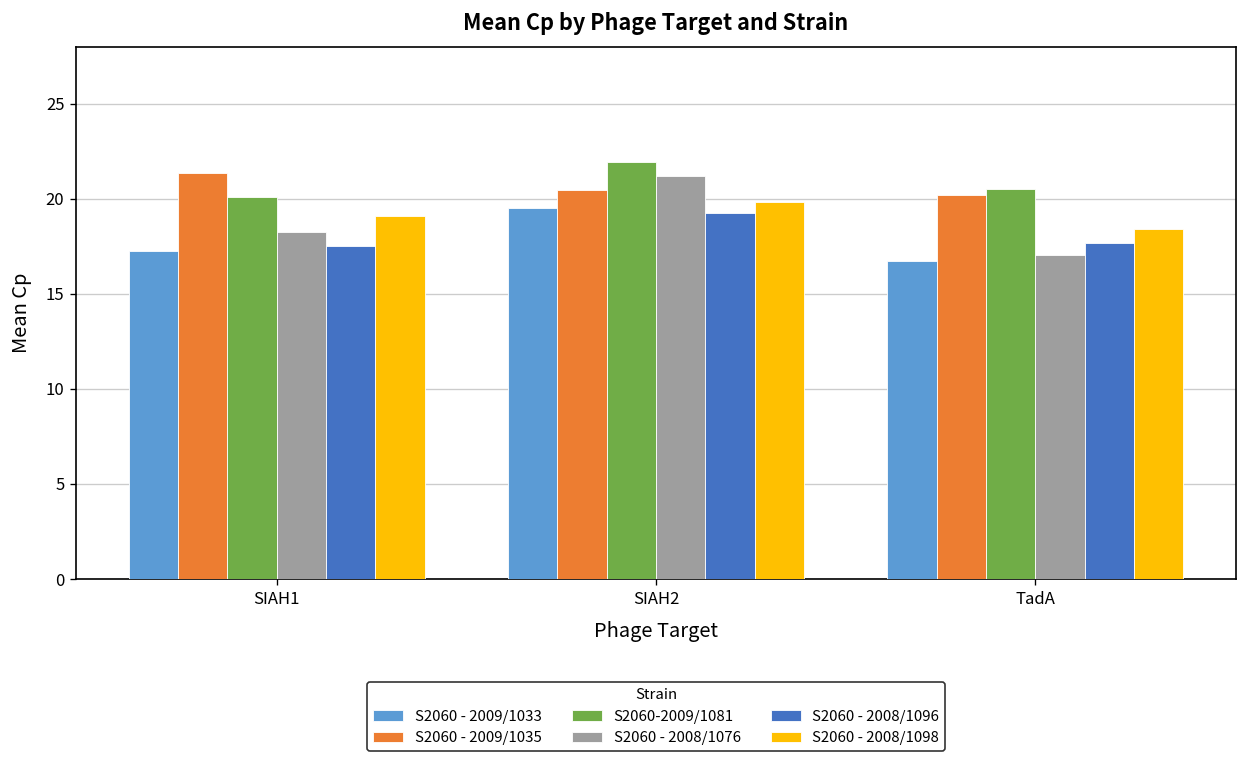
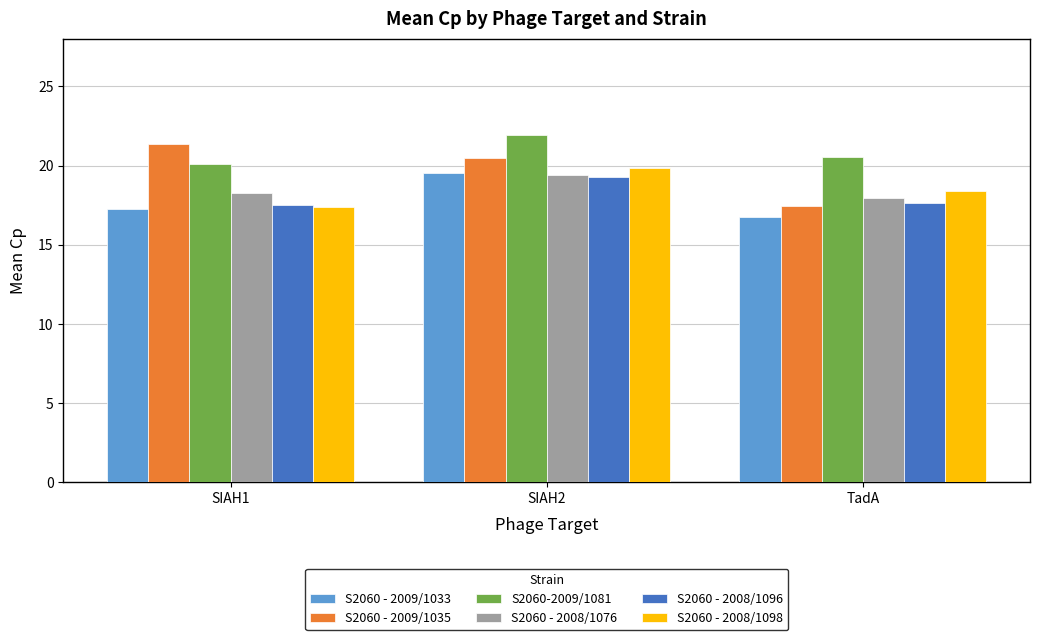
S2060 - 2008/1098, SIAH1: 19.1 -> 17.4
S2060 - 2008/1076, SIAH2: 21.2 -> 19.4
S2060 - 2009/1035, TadA: 20.2 -> 17.5
S2060 - 2008/1076, TadA: 17.0 -> 17.9
